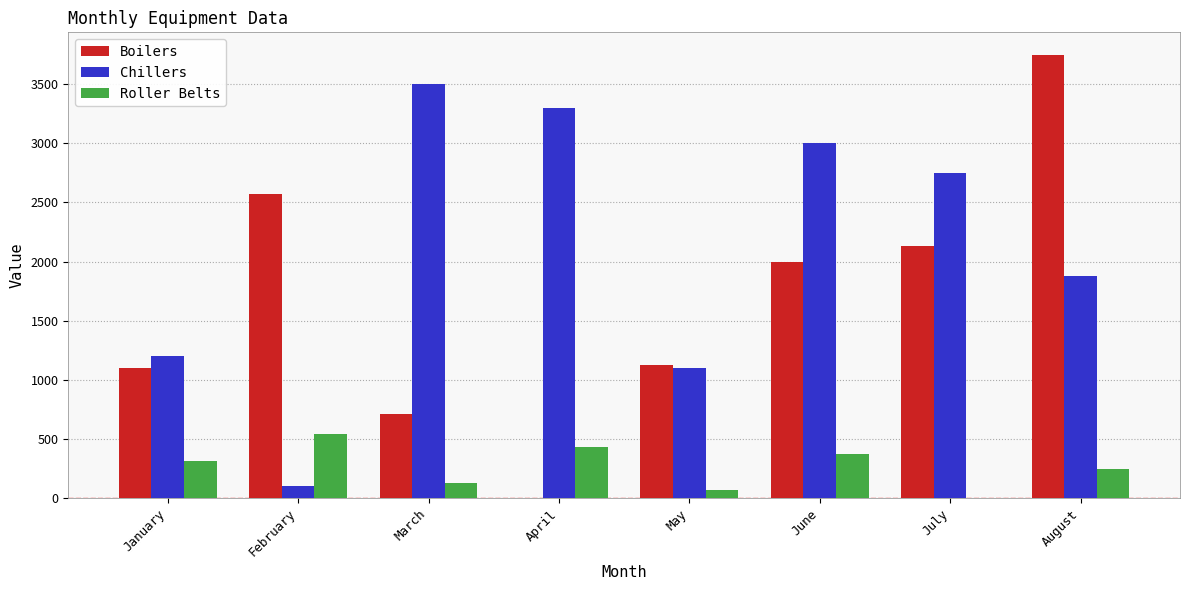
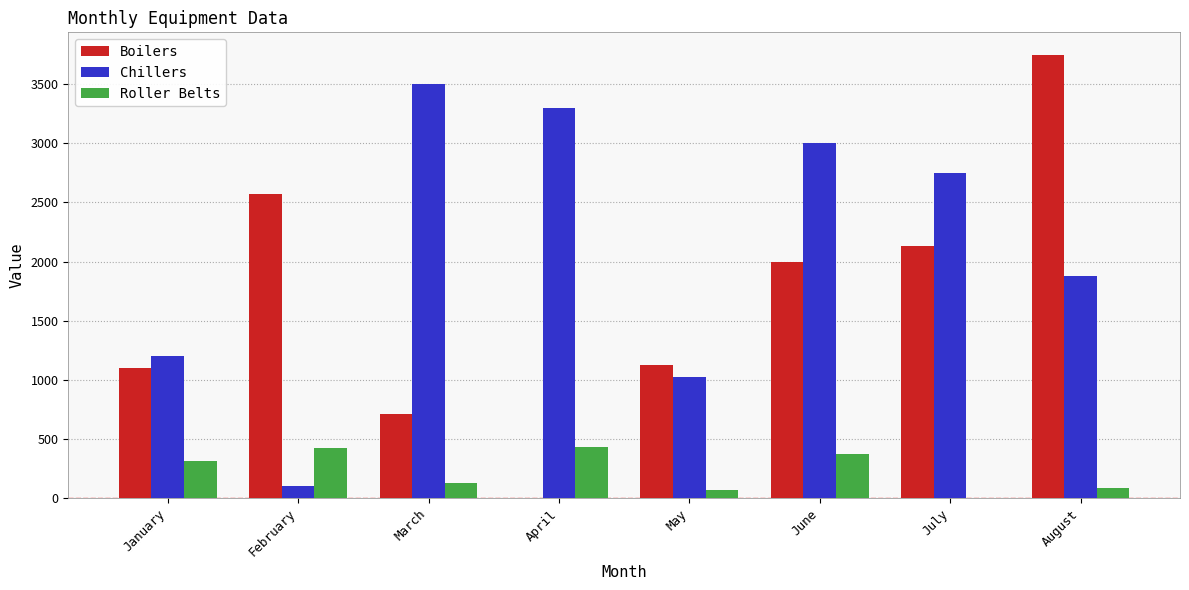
Roller Belts, February: 550 -> 420
Chillers, May: 1100 -> 1020
Roller Belts, August: 250 -> 90
